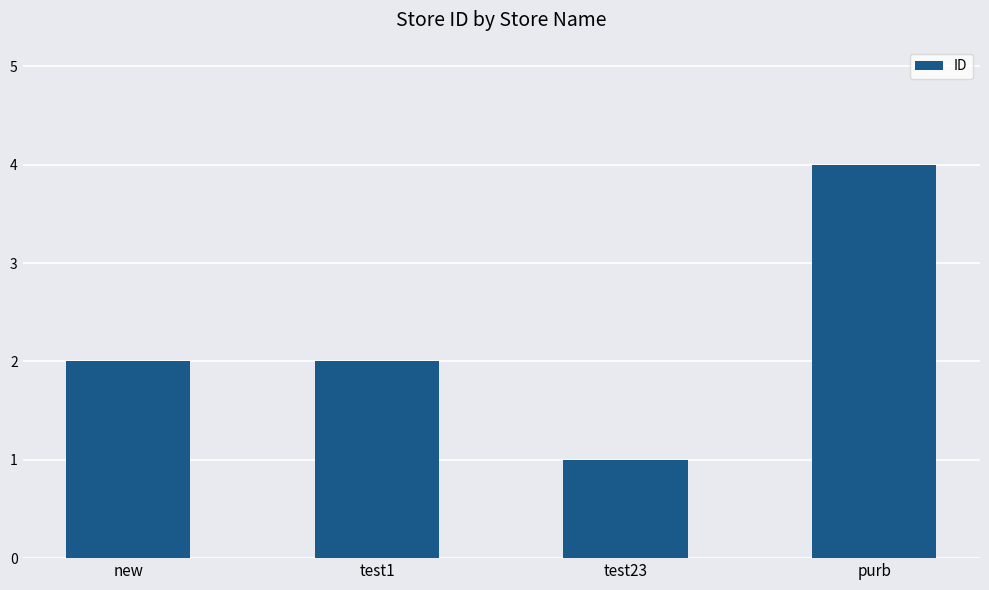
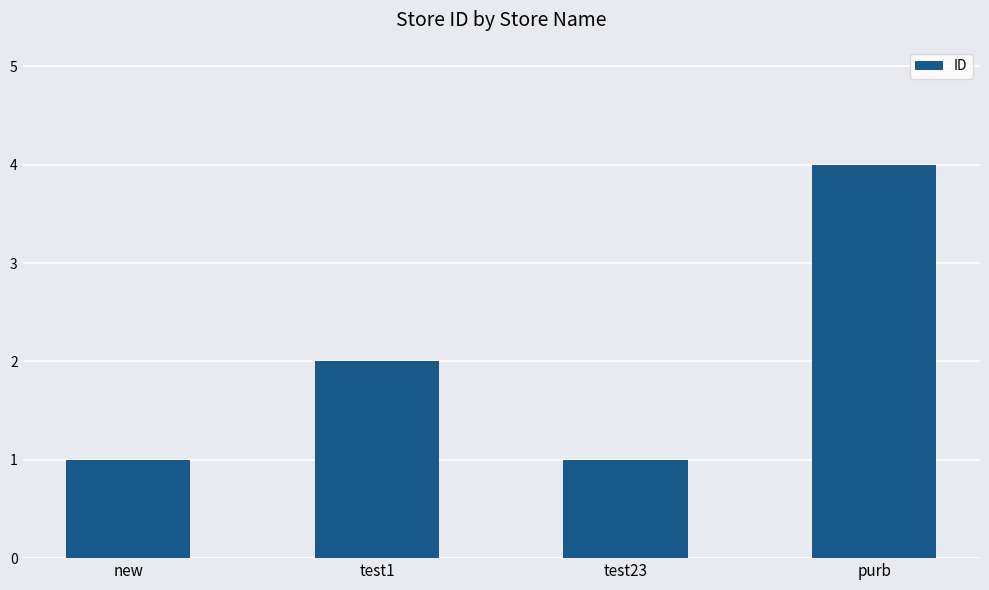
new: 2 -> 1
